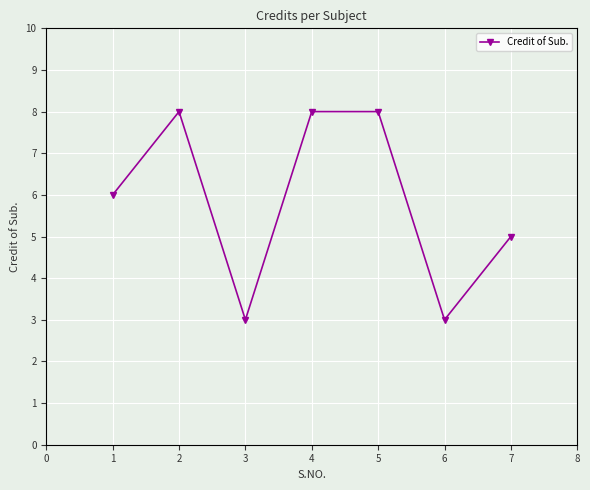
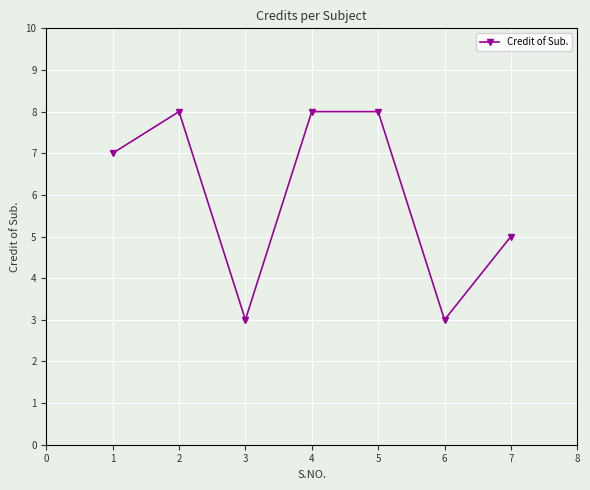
1: 6 -> 7
